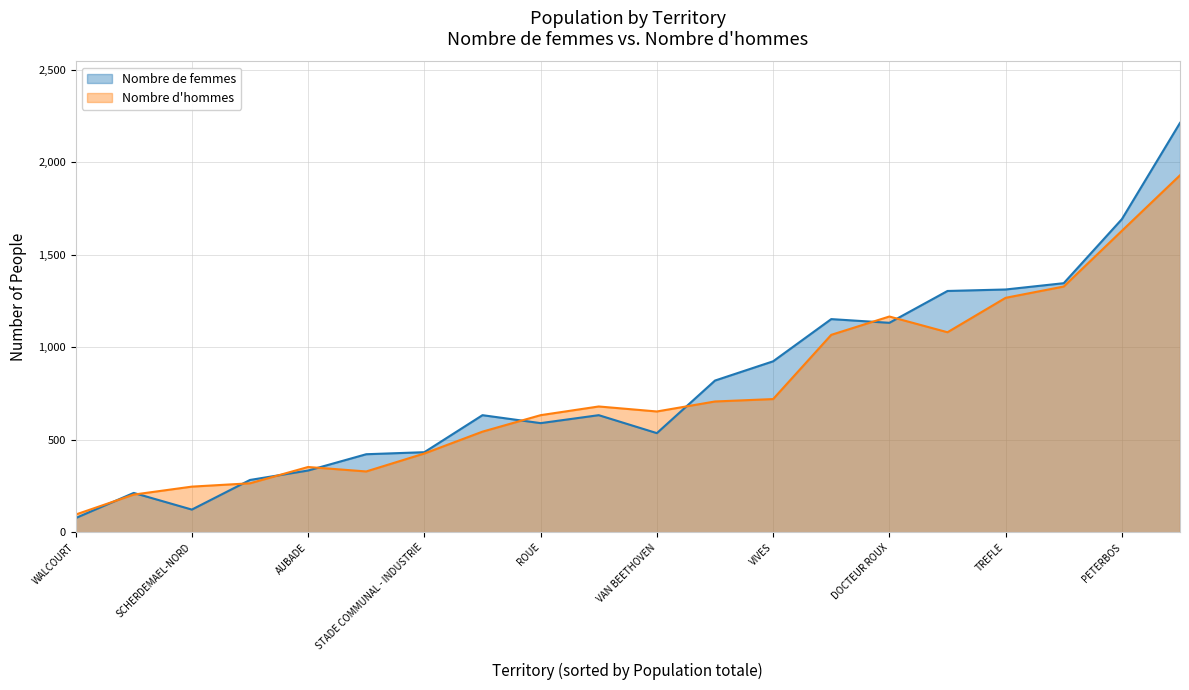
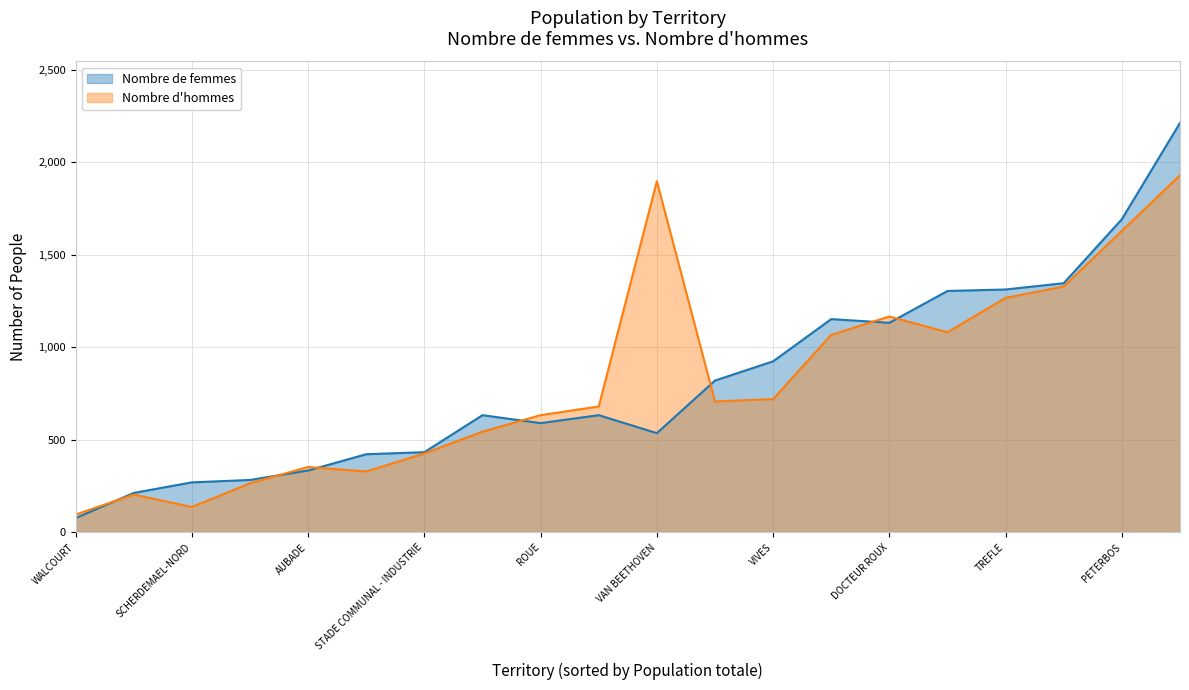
Nombre de femmes, SCHERDEMAEL-NORD: 120 -> 270
Nombre d'hommes, SCHERDEMAEL-NORD: 250 -> 140
Nombre d'hommes, VAN BEETHOVEN: 650 -> 1,900
